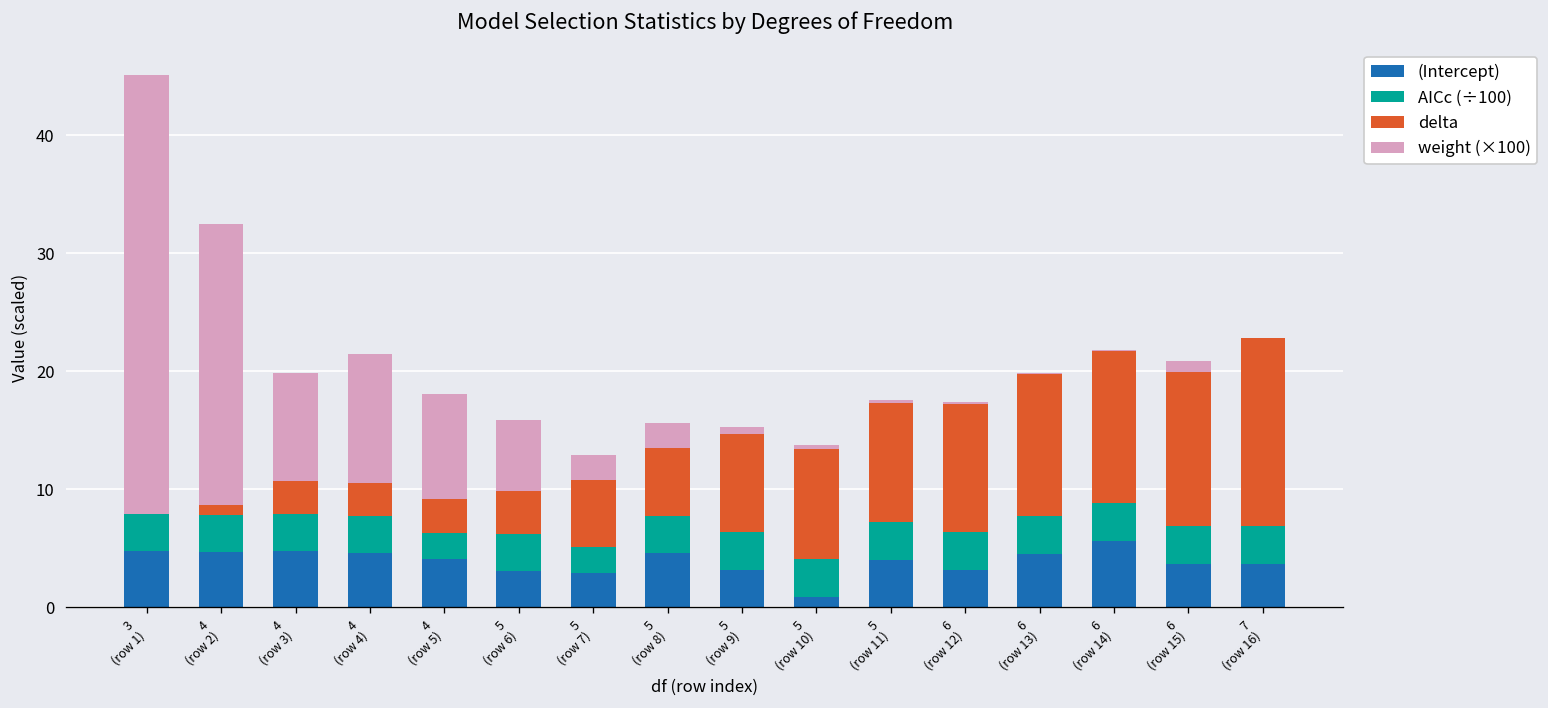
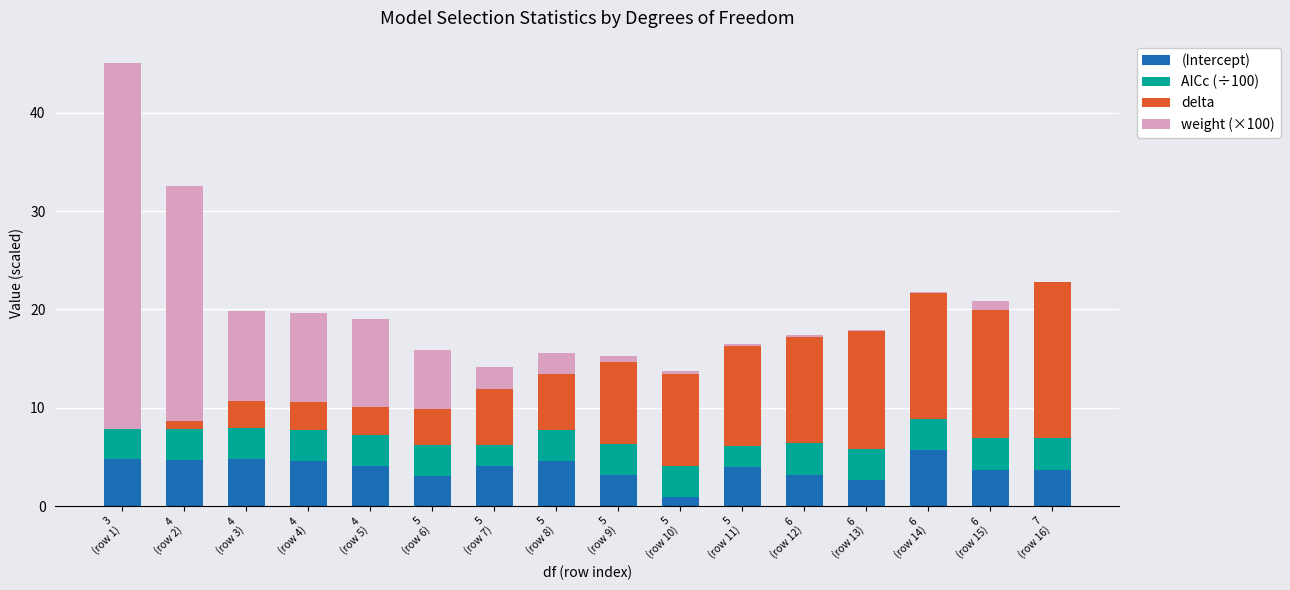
weight (×100), 4 (row 4): 11 -> 9
AICc (÷100), 4 (row 5): 2 -> 3
(Intercept), 5 (row 7): 3 -> 4
AICc (÷100), 5 (row 11): 3 -> 2
(Intercept), 6 (row 13): 5 -> 3
